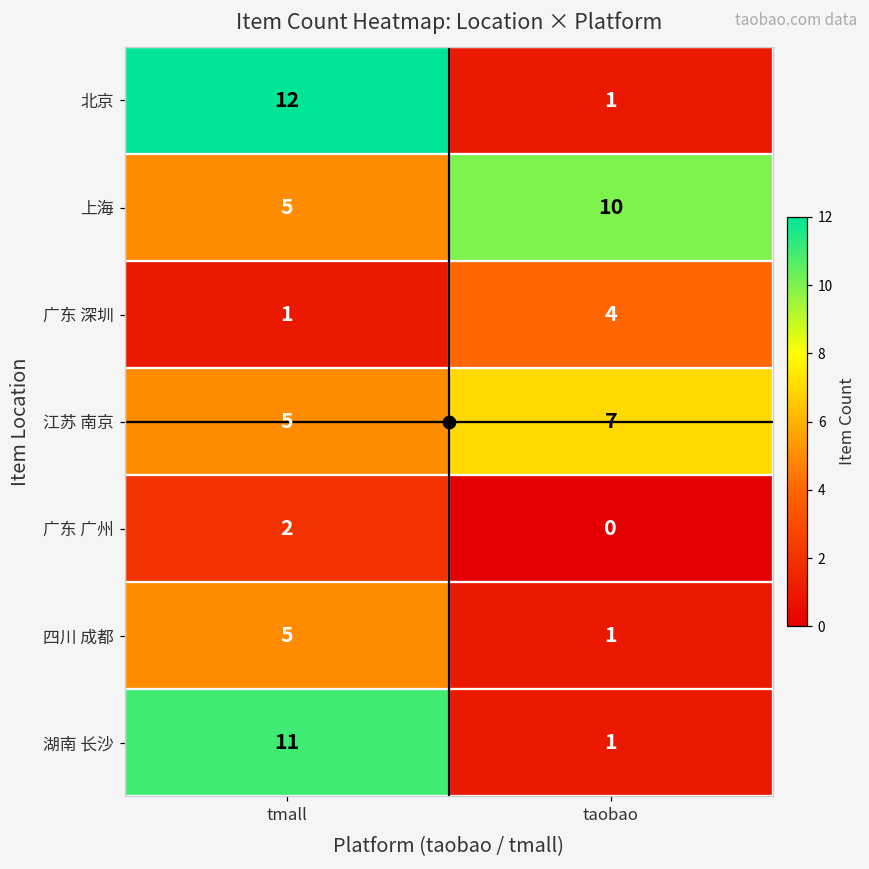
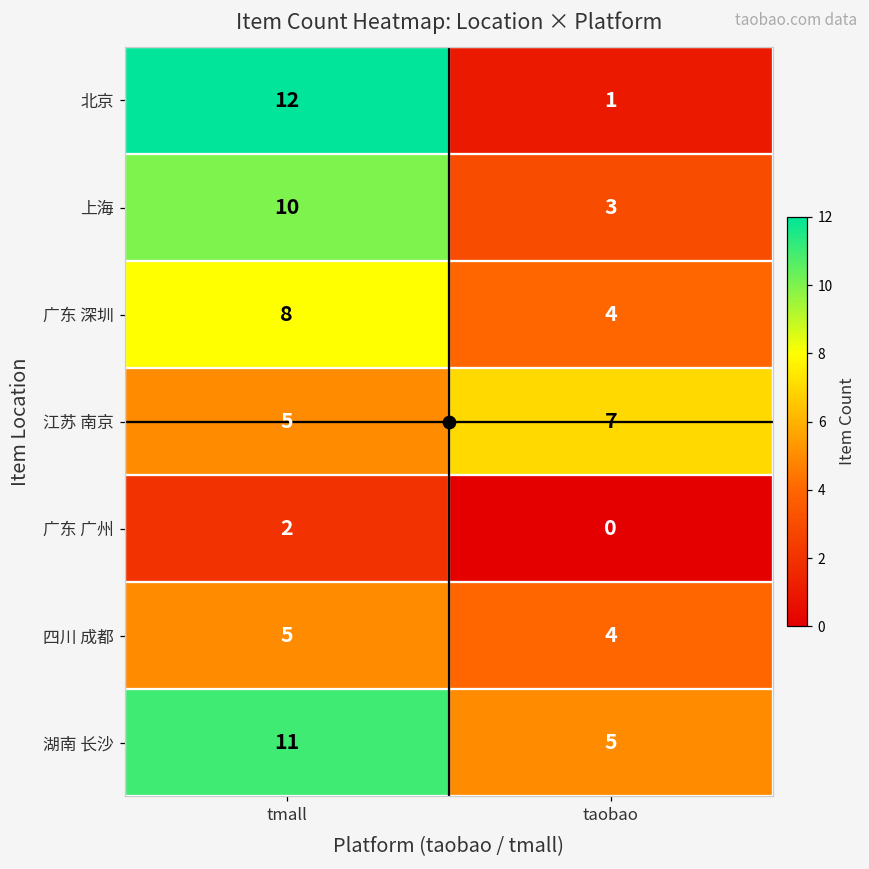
上海, tmall: 5 -> 10
上海, taobao: 10 -> 3
广东 深圳, tmall: 1 -> 8
四川 成都, taobao: 1 -> 4
湖南 长沙, taobao: 1 -> 5
